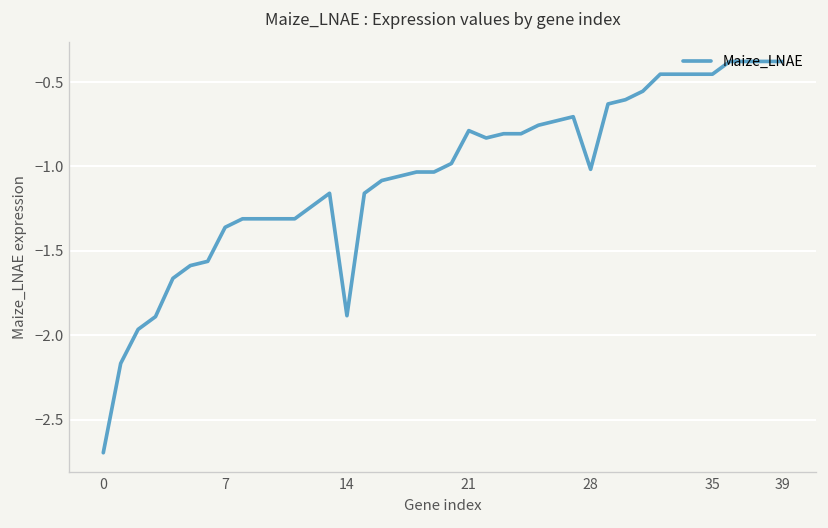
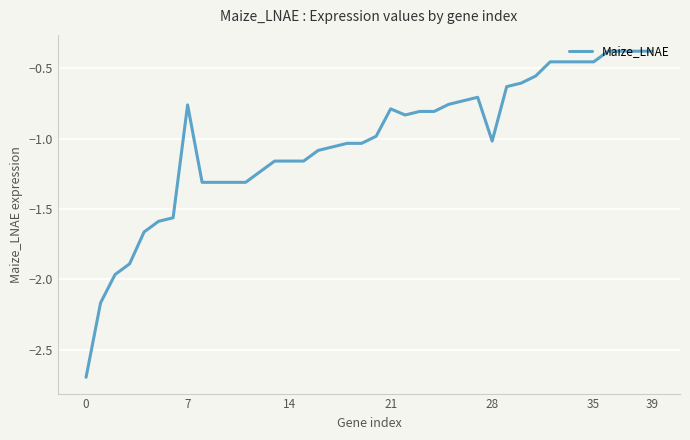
7: -1.36 -> -0.76
14: -1.88 -> -1.16
